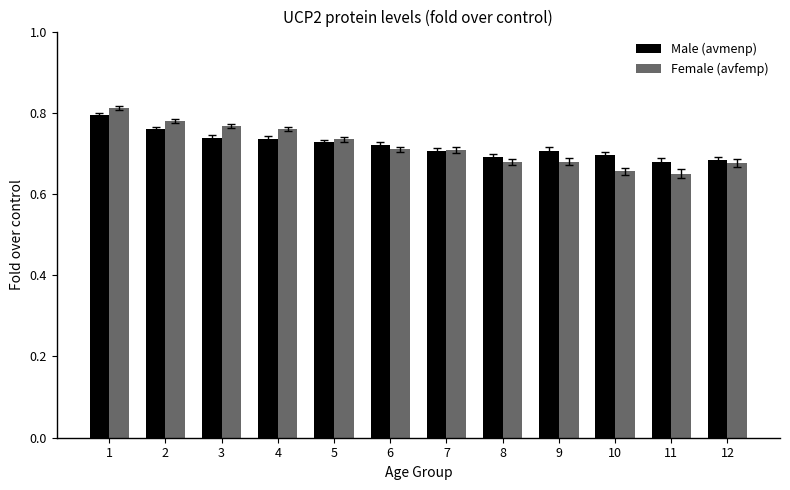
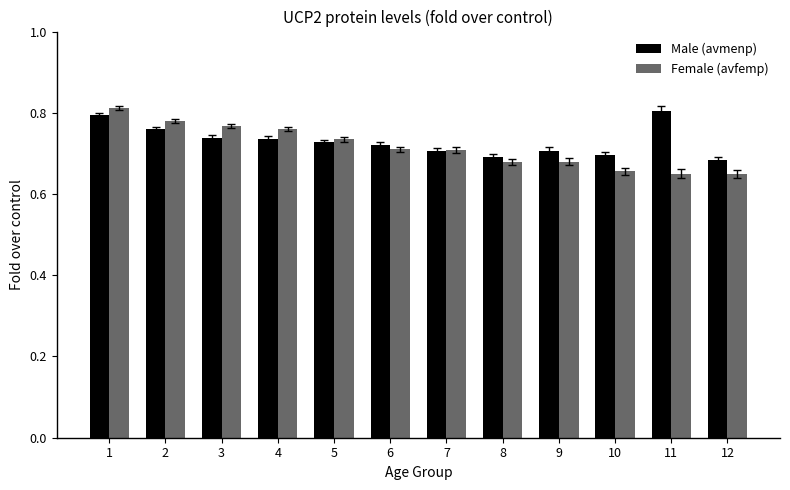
Male (avmenp), 11: 0.68 -> 0.81
Female (avfemp), 12: 0.68 -> 0.65
